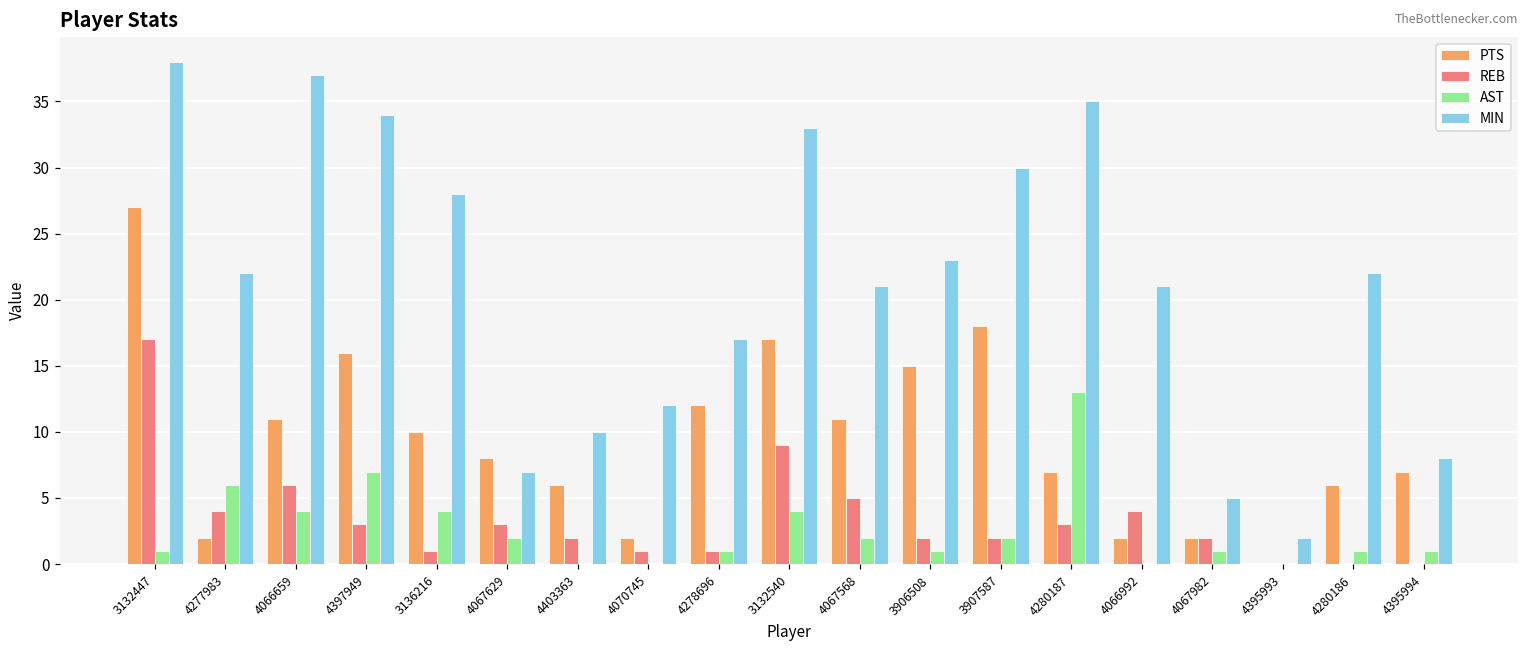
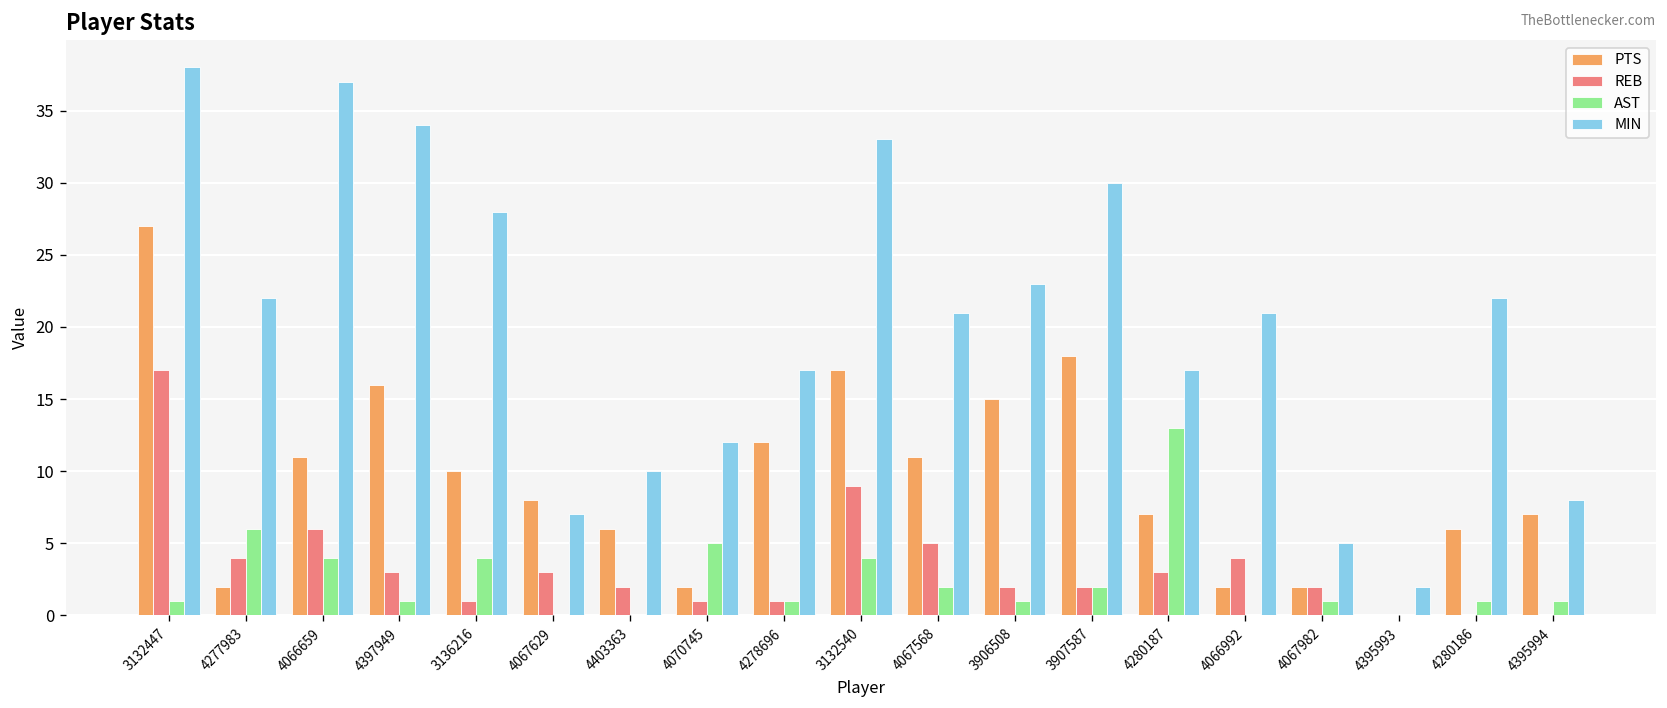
AST, 4397949: 7 -> 1
AST, 4067629: 2 -> 0
AST, 4070745: 0 -> 5
MIN, 4280187: 35 -> 17
